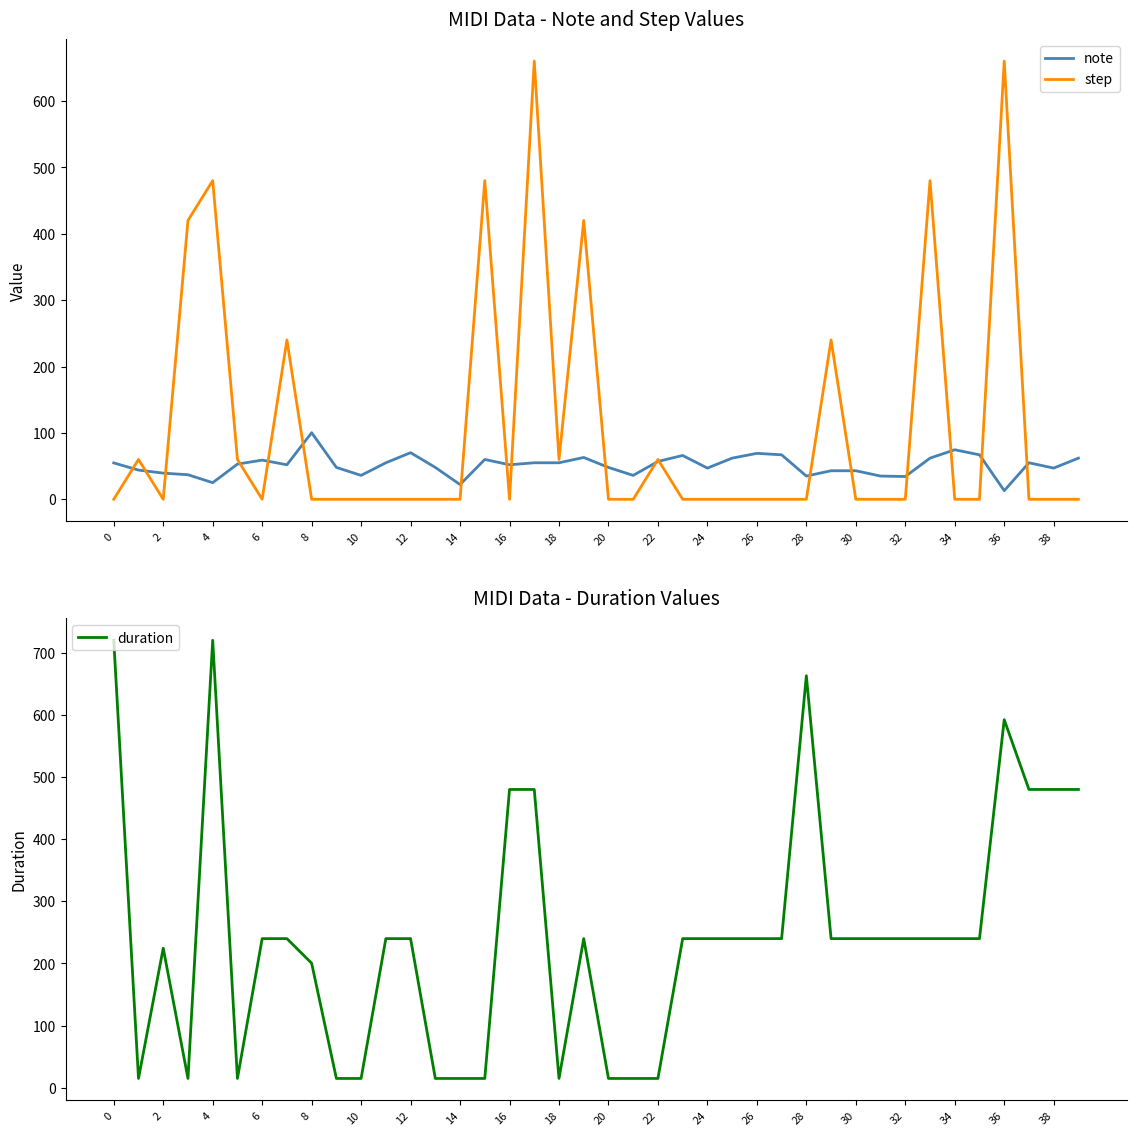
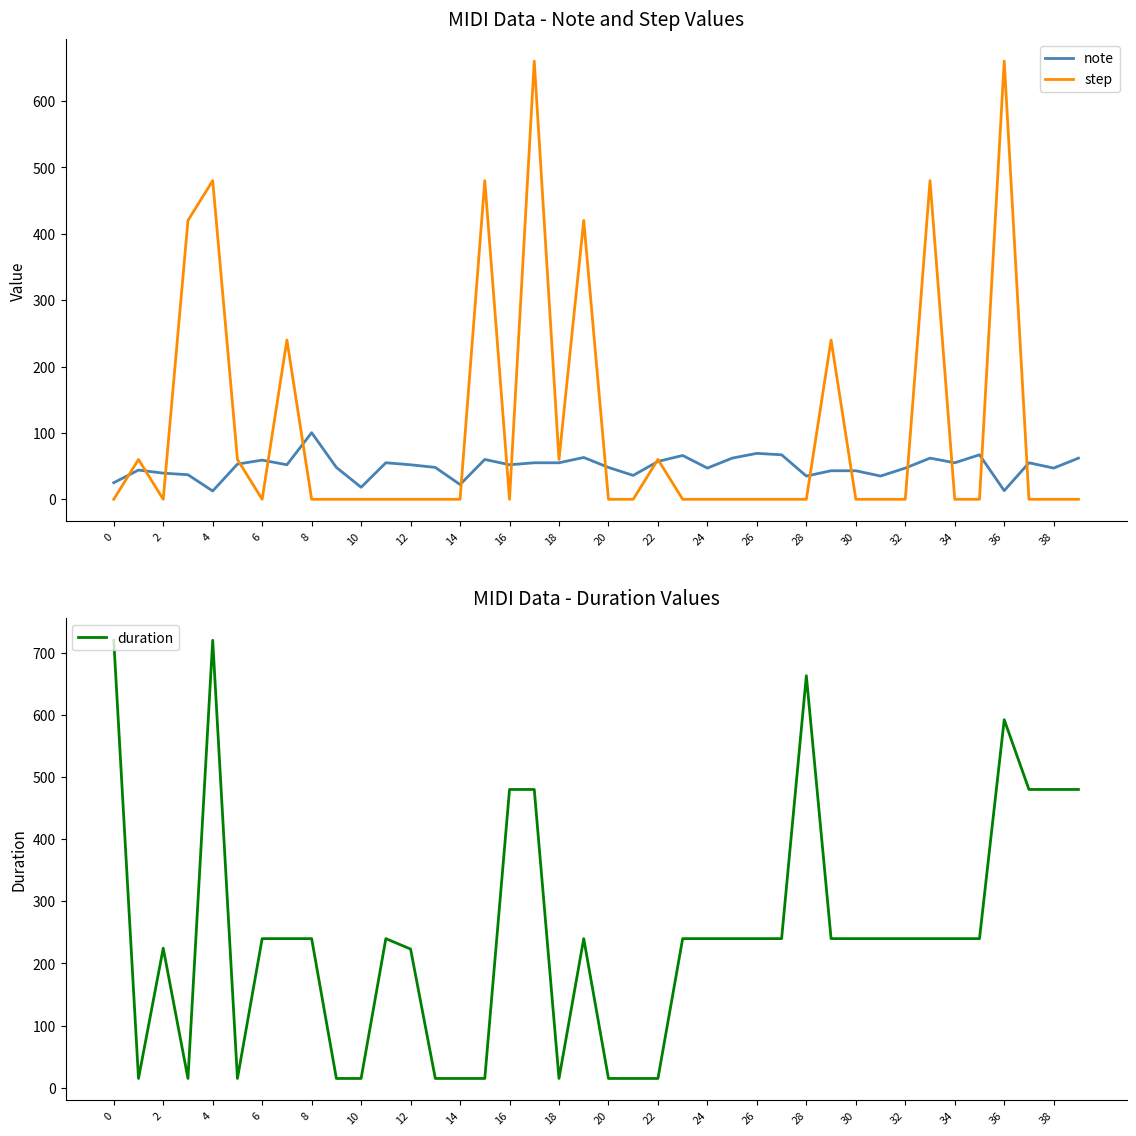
MIDI Data - Note and Step Values, note, 0: 50 -> 30
MIDI Data - Note and Step Values, note, 4: 30 -> 10
MIDI Data - Note and Step Values, note, 10: 40 -> 20
MIDI Data - Note and Step Values, note, 12: 70 -> 50
MIDI Data - Note and Step Values, note, 32: 30 -> 50
MIDI Data - Note and Step Values, note, 34: 70 -> 60
MIDI Data - Duration Values, 8: 200 -> 240
MIDI Data - Duration Values, 12: 240 -> 220
